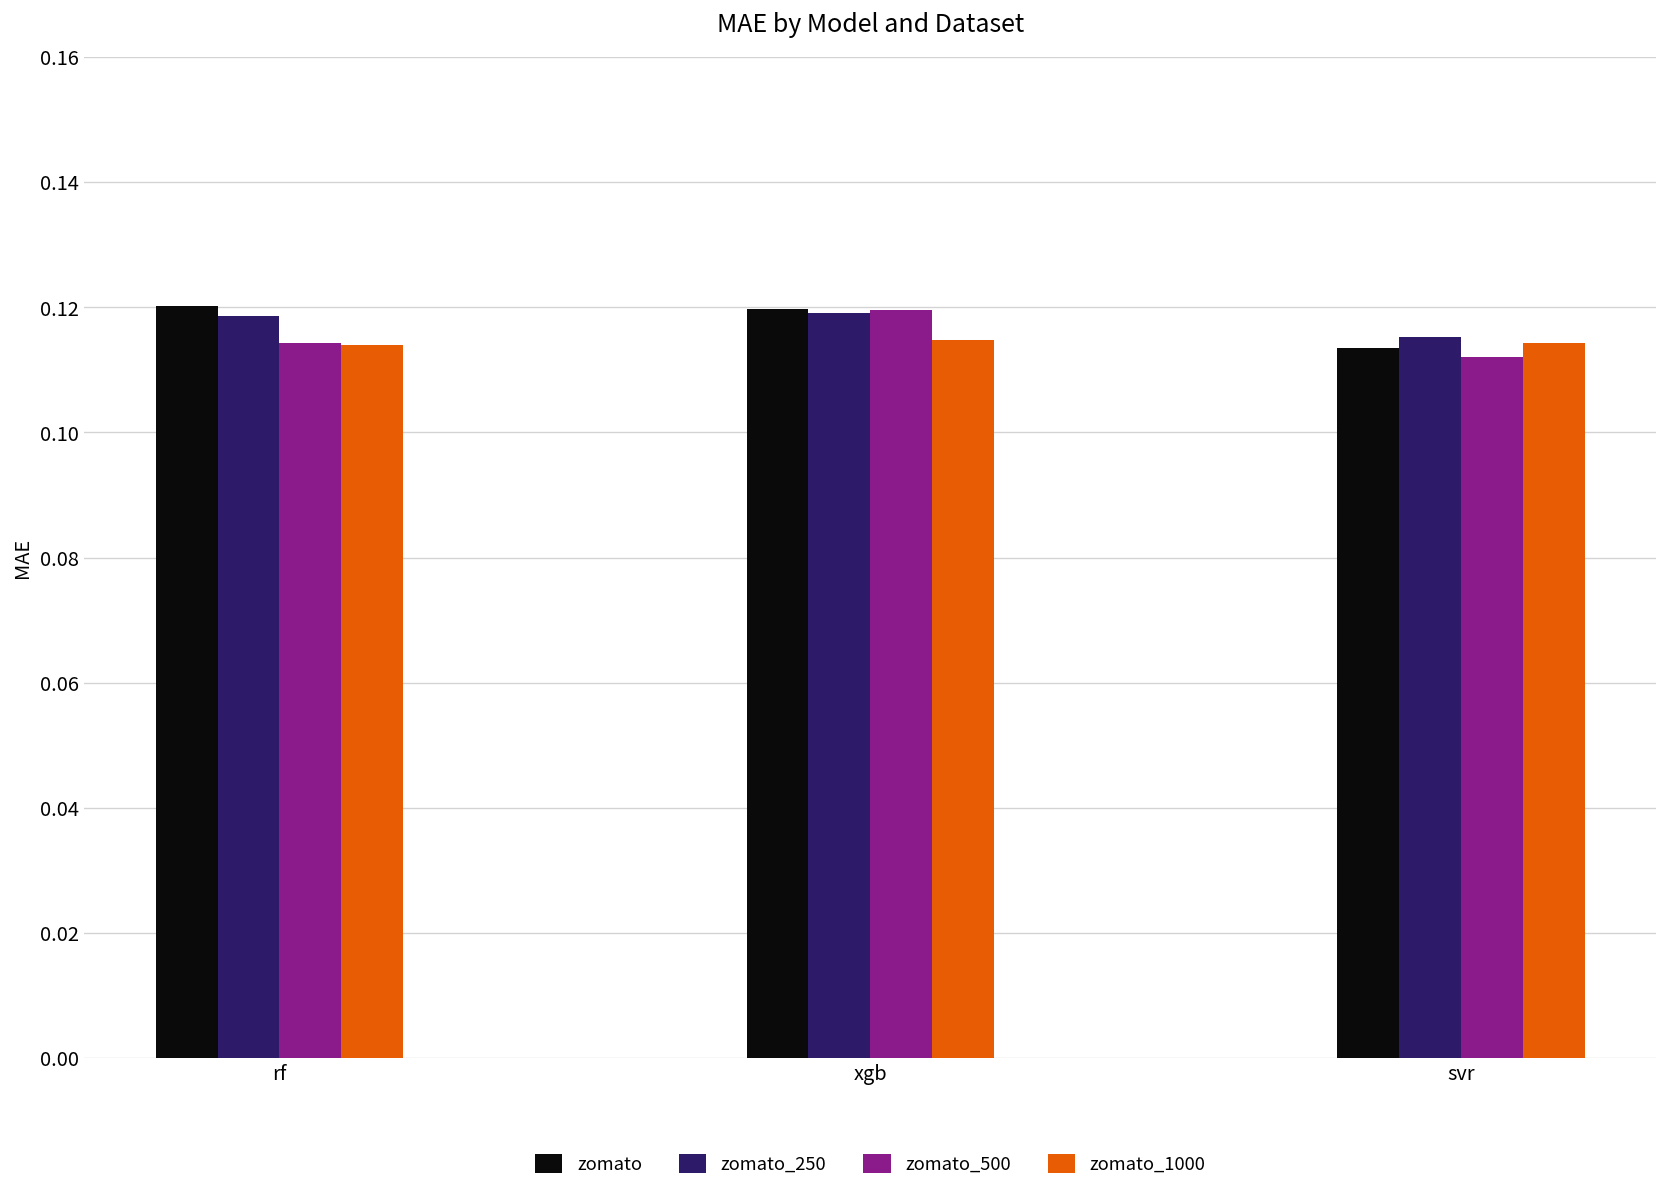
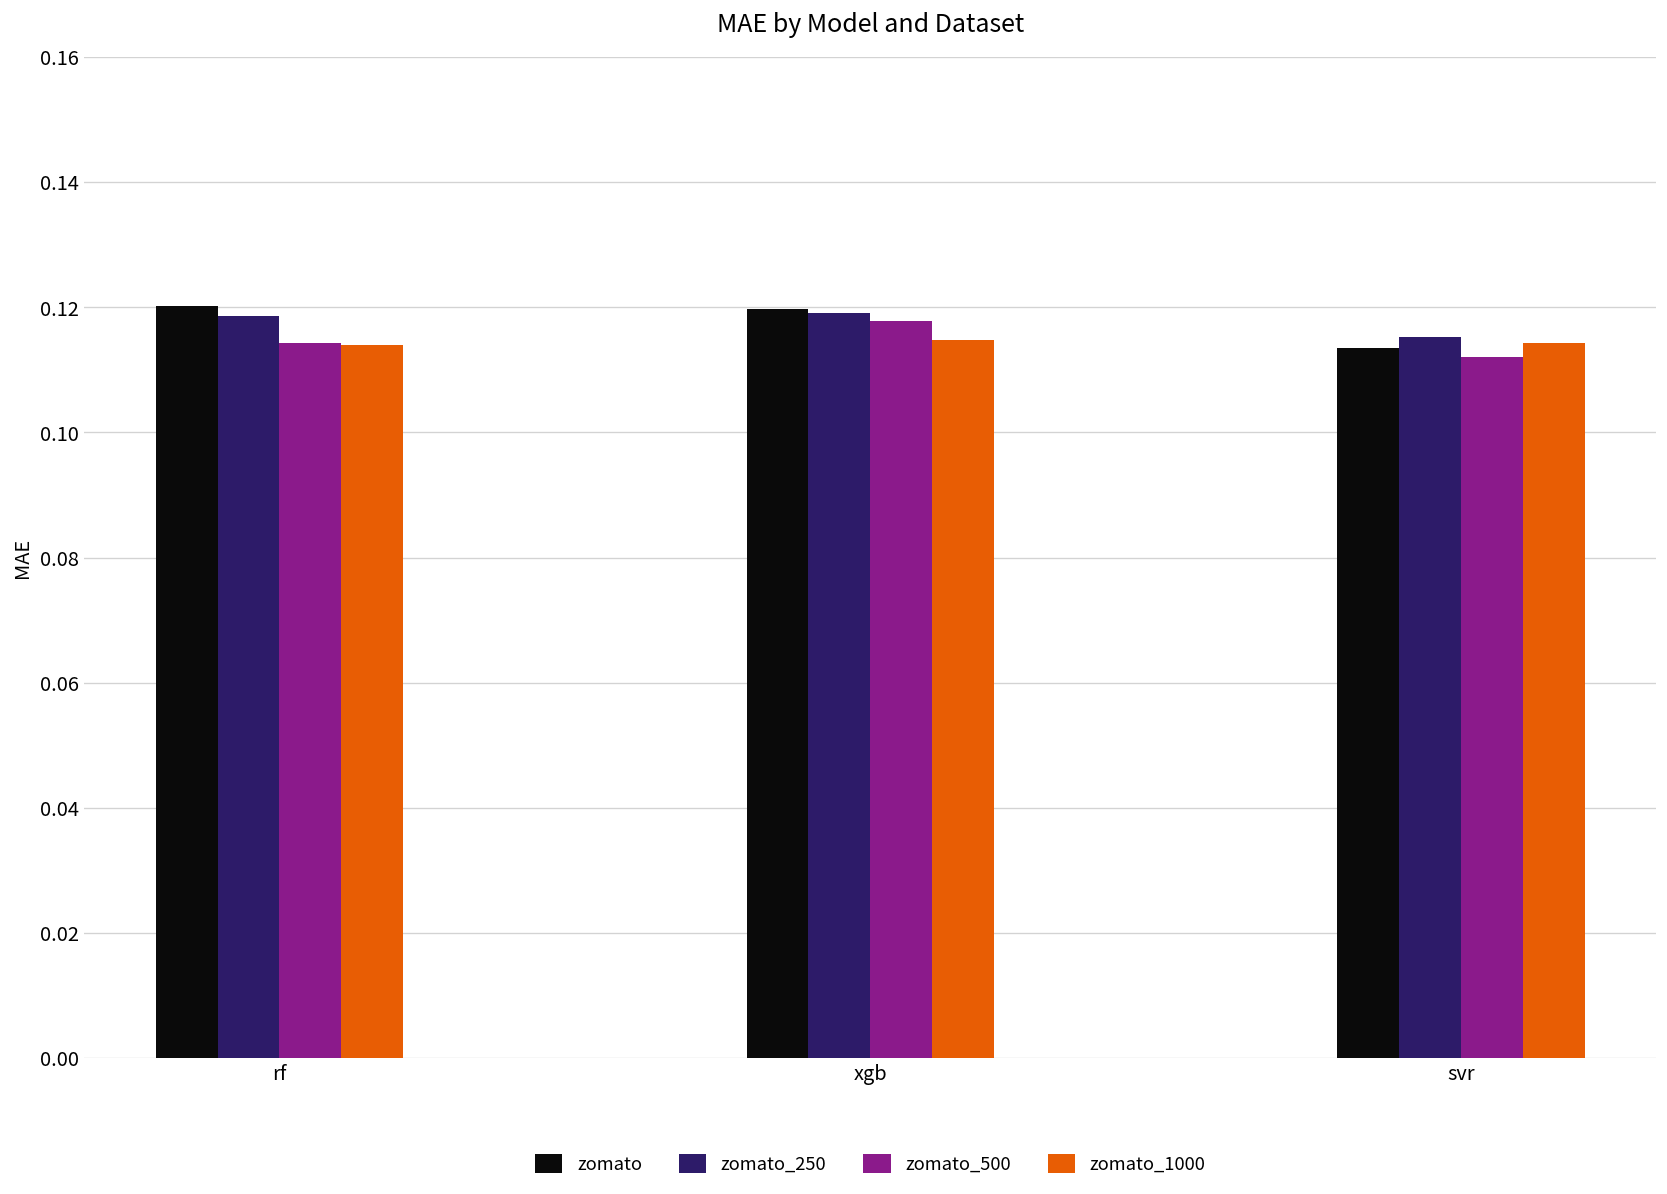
zomato_500, xgb: 0.120 -> 0.118
